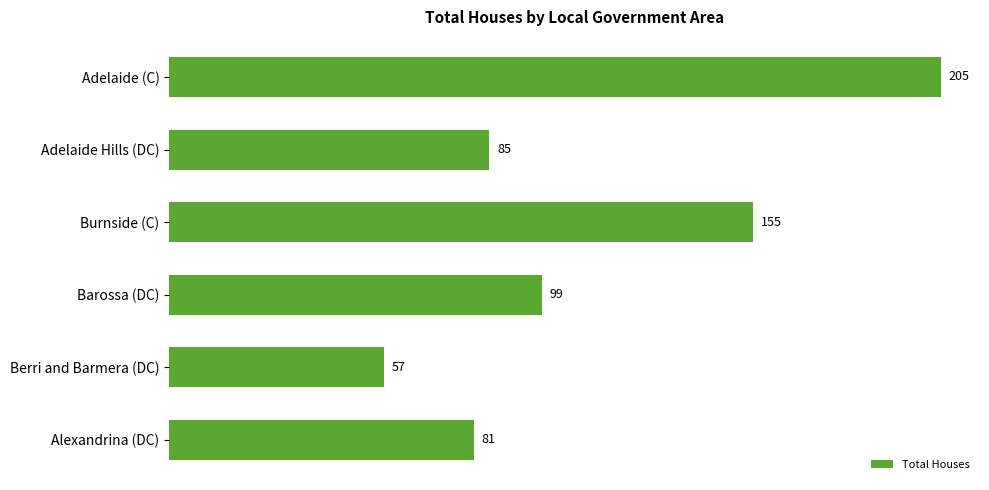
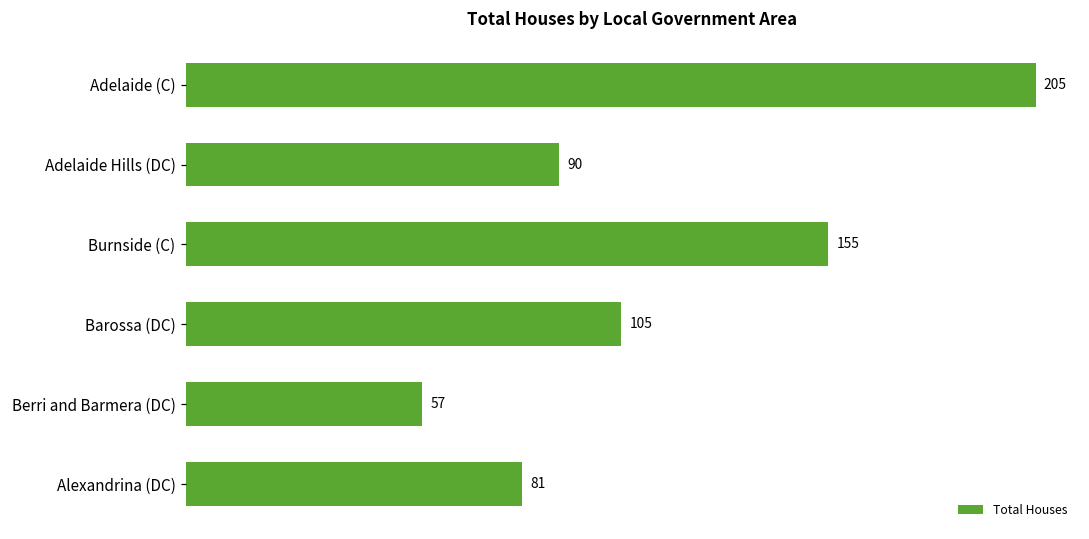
Adelaide Hills (DC): 85 -> 90
Barossa (DC): 99 -> 105
